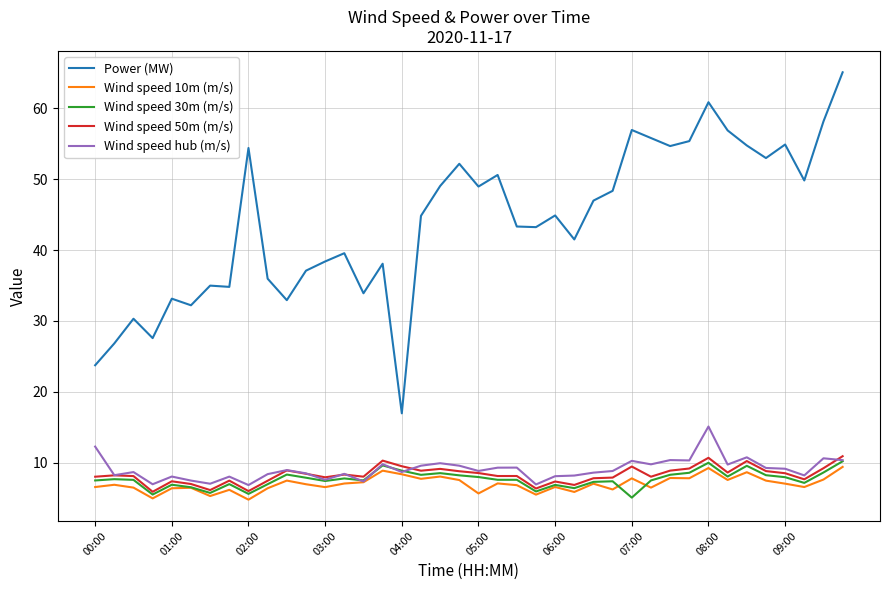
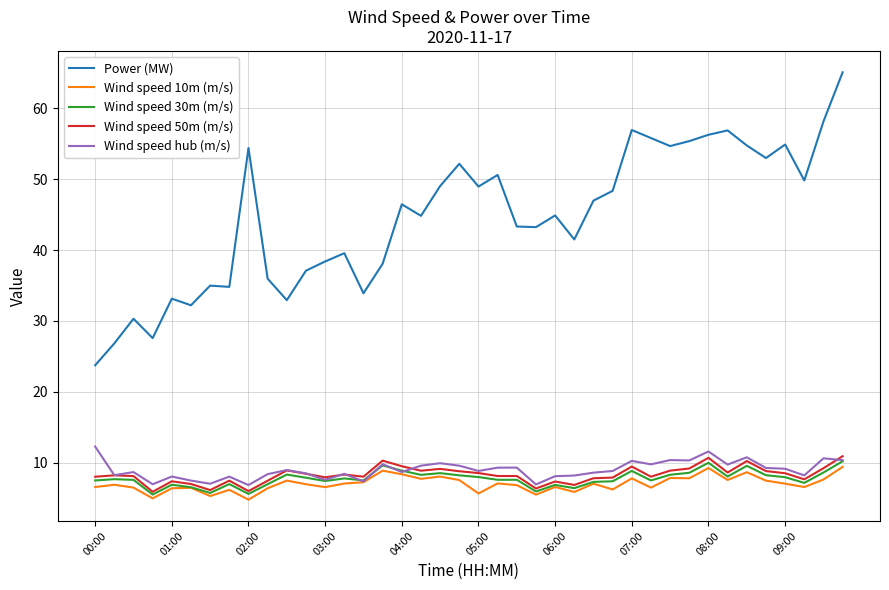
Power (MW), 04:00: 17 -> 46
Wind speed 30m (m/s), 07:00: 5 -> 9
Power (MW), 08:00: 61 -> 56
Wind speed hub (m/s), 08:00: 15 -> 12
